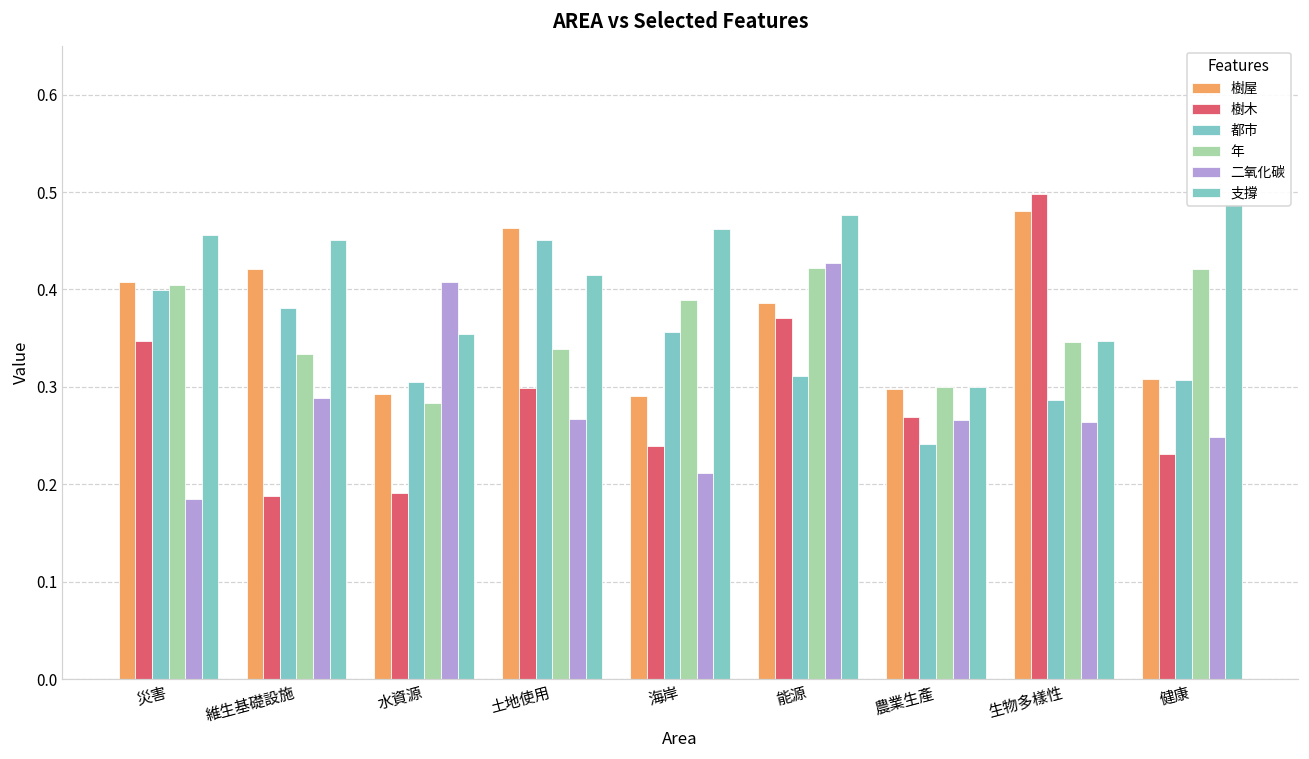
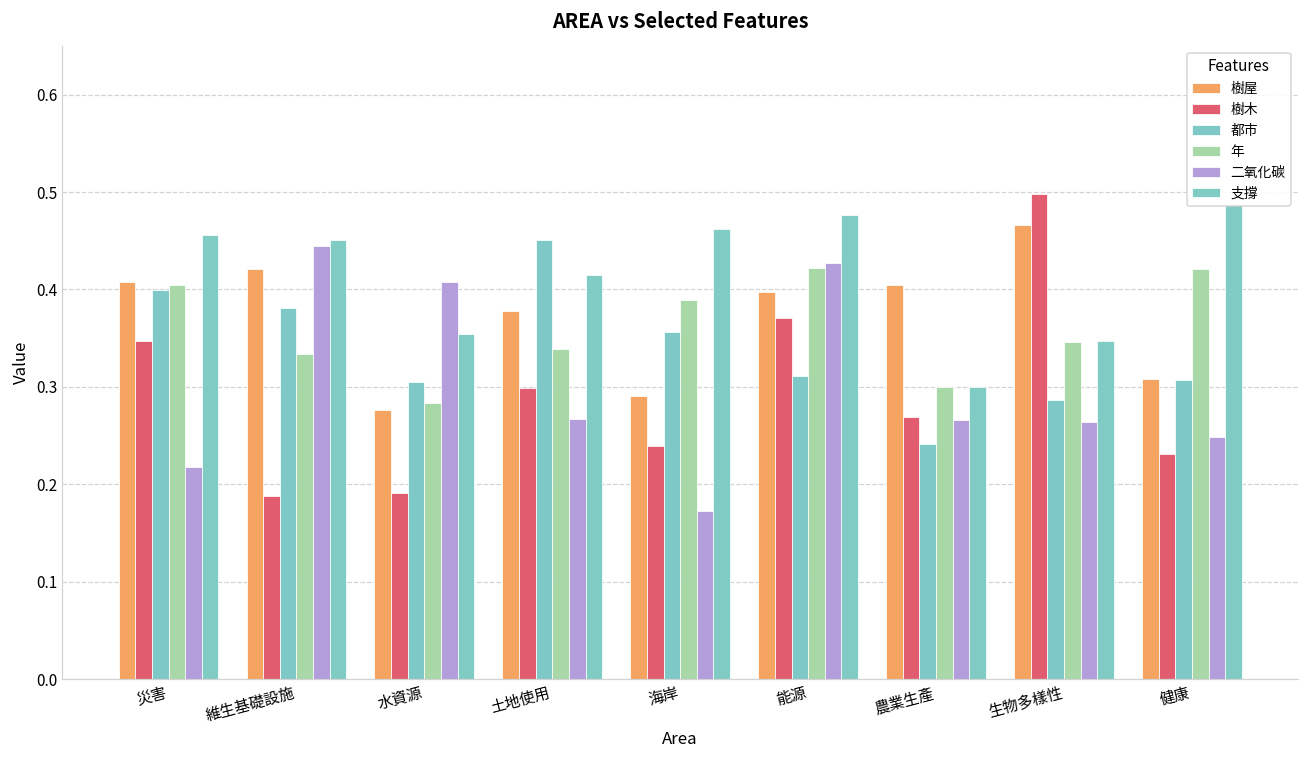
二氧化碳, 災害: 0.18 -> 0.22
二氧化碳, 維生基礎設施: 0.29 -> 0.45
樹屋, 水資源: 0.29 -> 0.28
樹屋, 土地使用: 0.46 -> 0.38
二氧化碳, 海岸: 0.21 -> 0.17
樹屋, 能源: 0.39 -> 0.40
樹屋, 農業生產: 0.30 -> 0.40
樹屋, 生物多樣性: 0.48 -> 0.47
